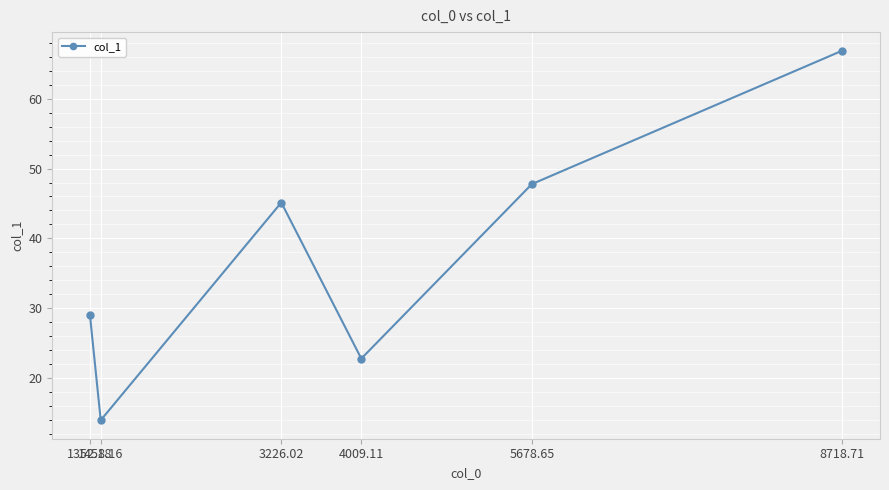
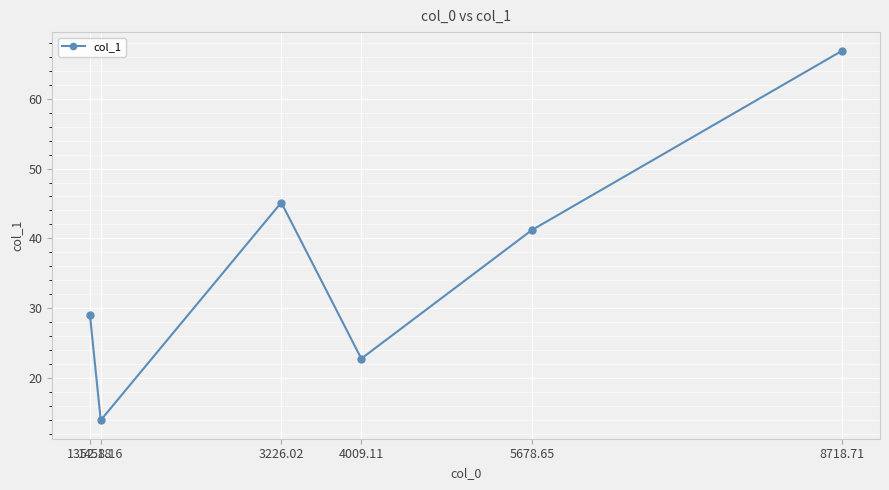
5678.65: 48 -> 41
